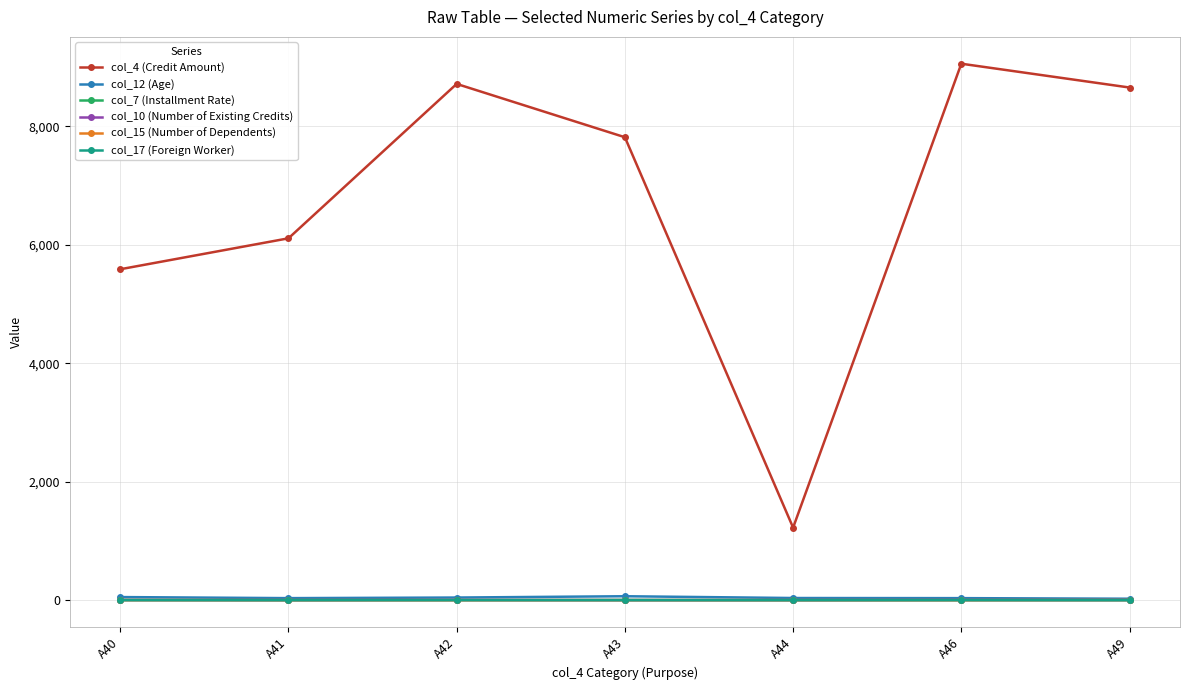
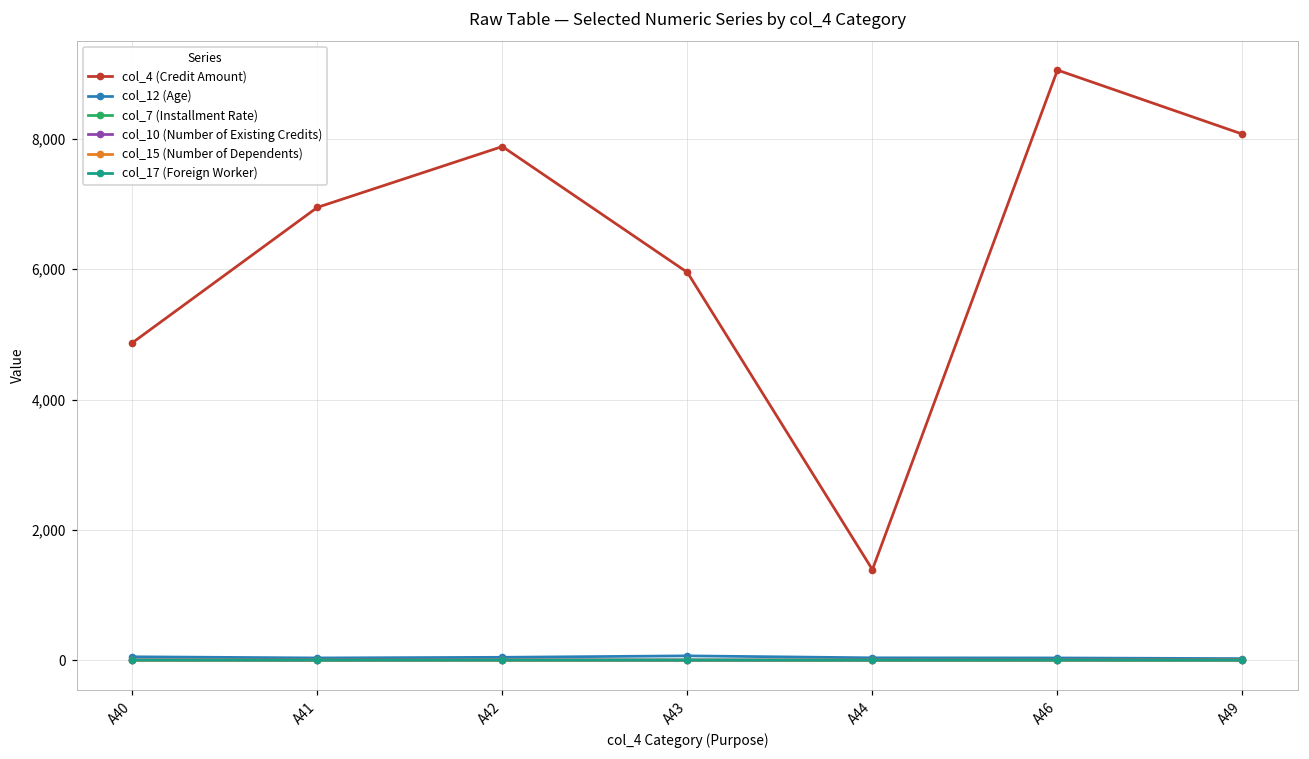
col_4 (Credit Amount), A40: 5,600 -> 4,900
col_4 (Credit Amount), A41: 6,100 -> 6,900
col_4 (Credit Amount), A42: 8,700 -> 7,900
col_4 (Credit Amount), A43: 7,800 -> 6,000
col_4 (Credit Amount), A44: 1,200 -> 1,400
col_4 (Credit Amount), A49: 8,700 -> 8,100
